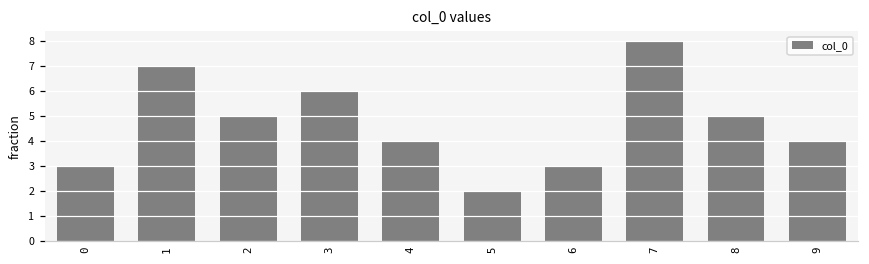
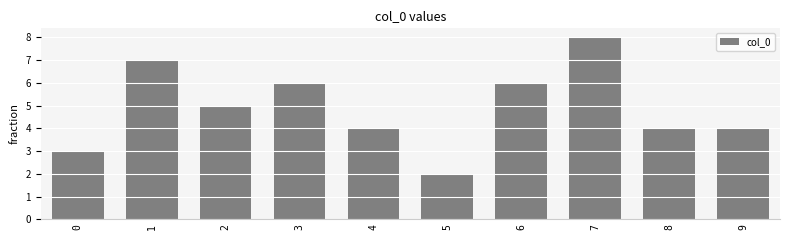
6: 3 -> 6
8: 5 -> 4
